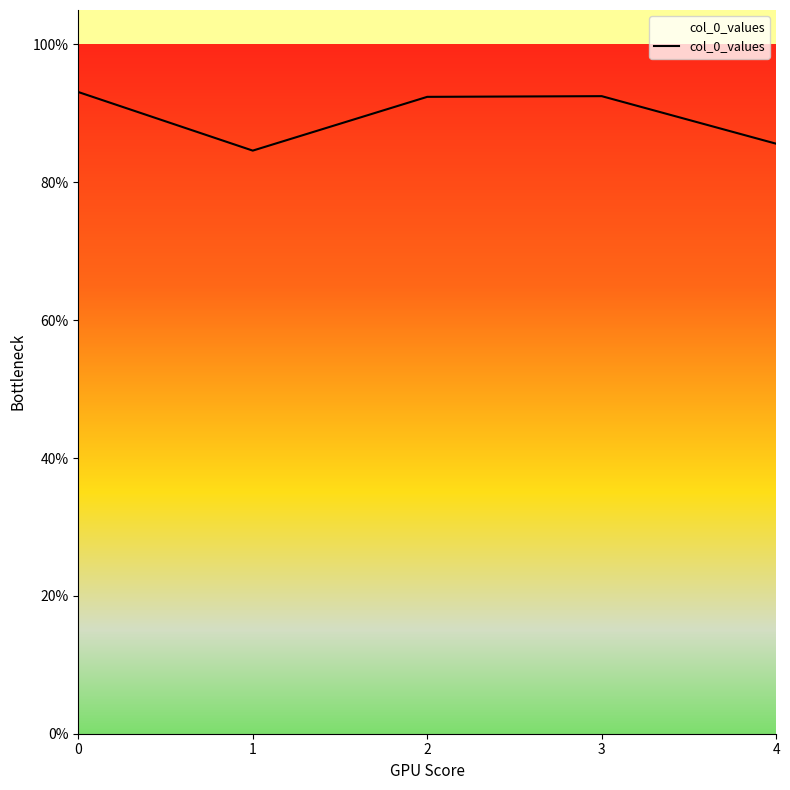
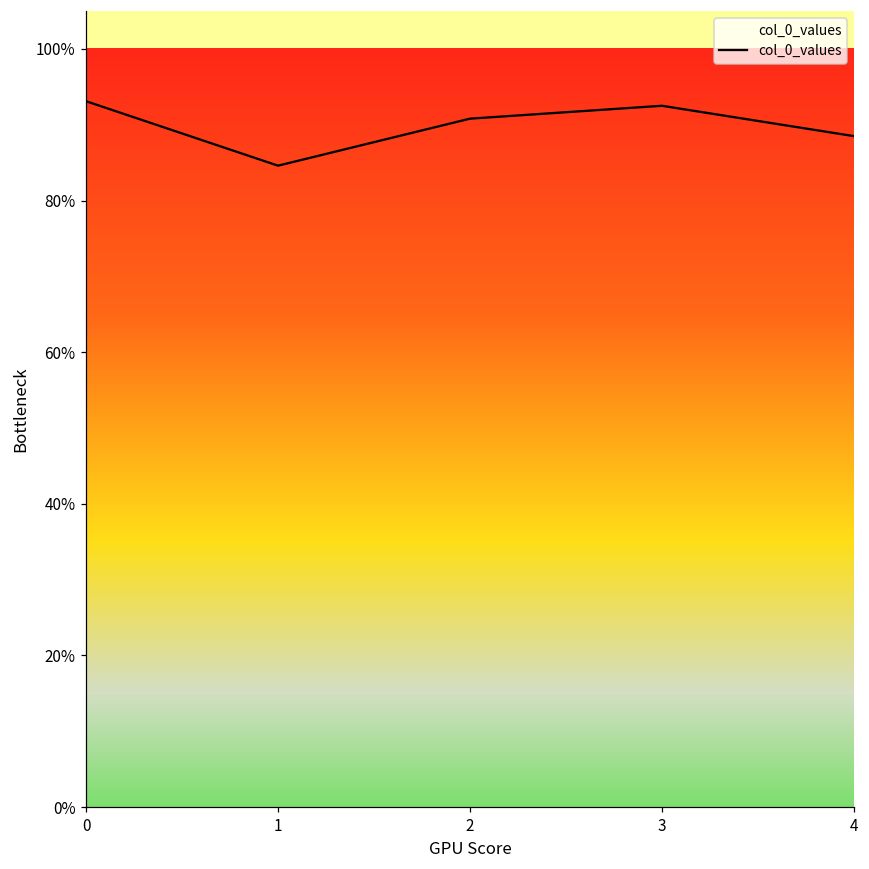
2: 92% -> 91%
4: 86% -> 89%
